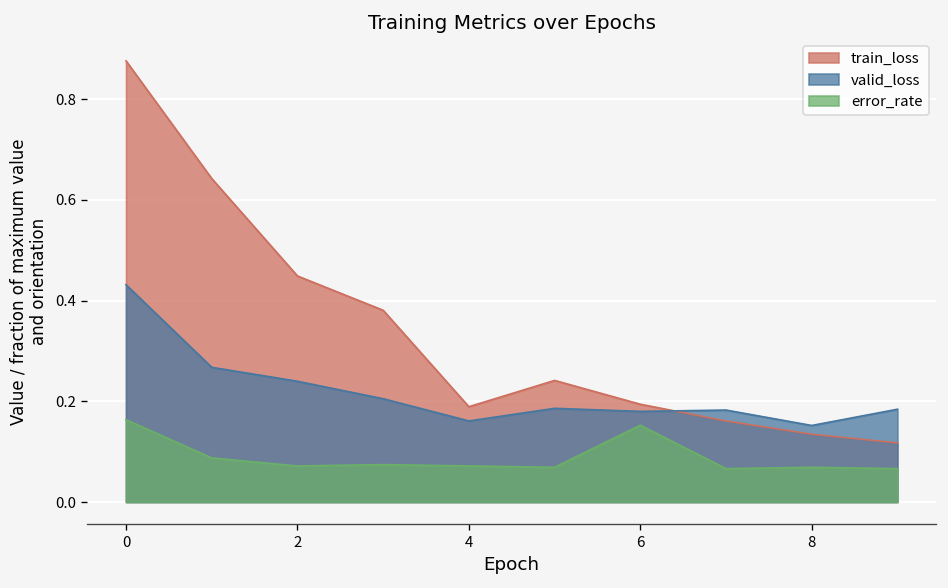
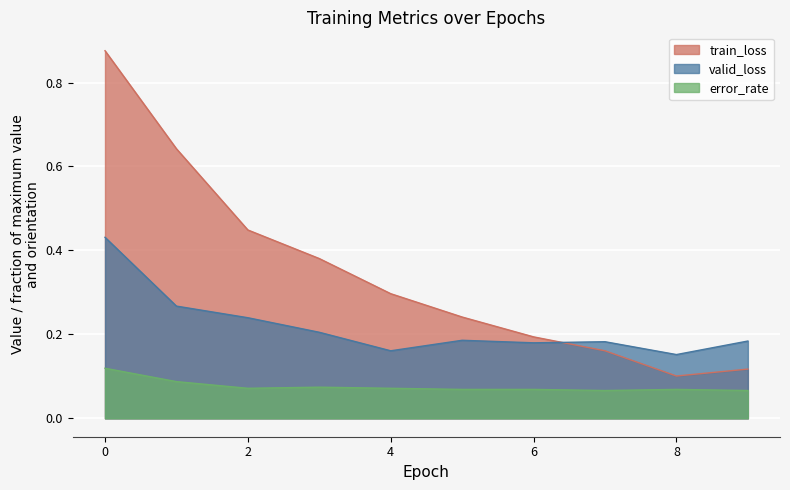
error_rate, 0: 0.16 -> 0.12
train_loss, 4: 0.19 -> 0.30
error_rate, 6: 0.15 -> 0.07
train_loss, 8: 0.13 -> 0.10
